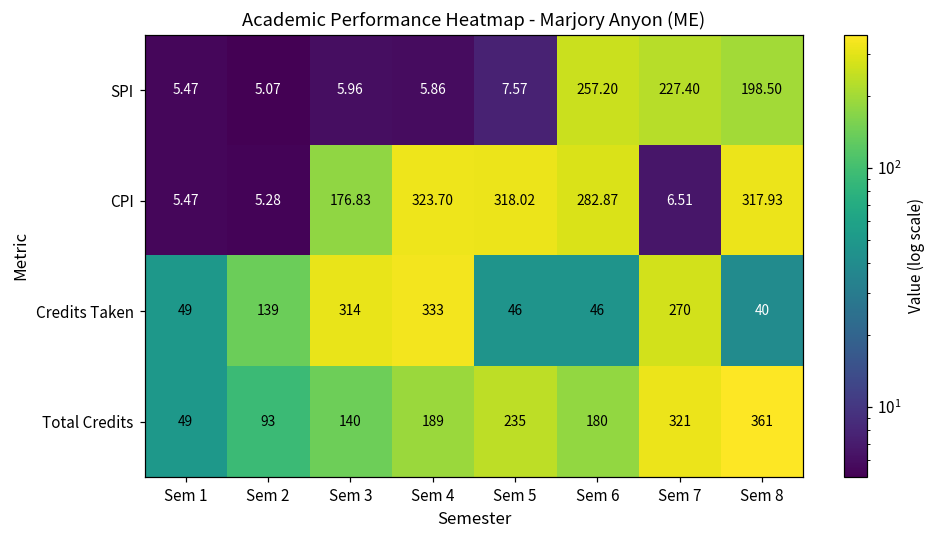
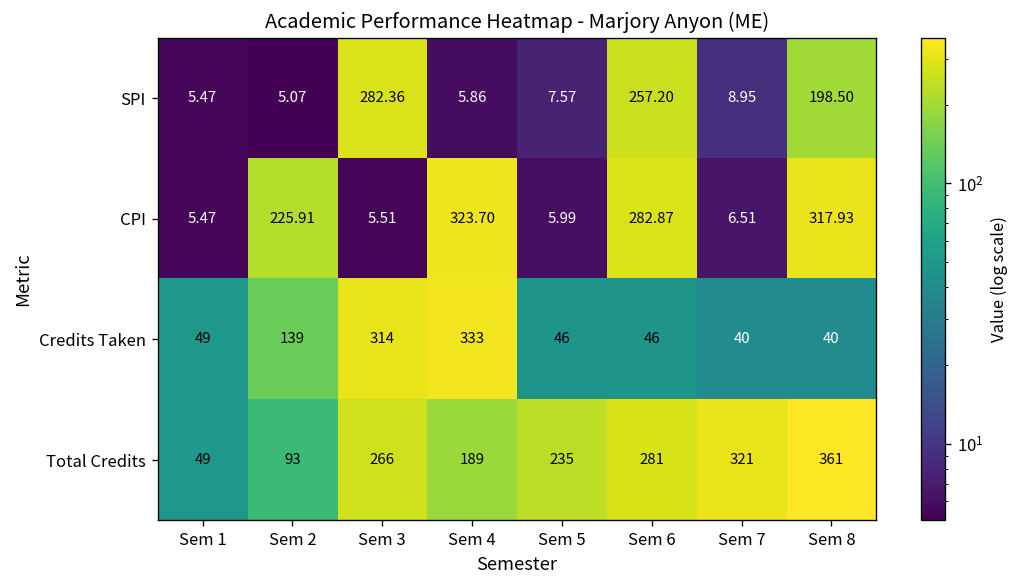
SPI, Sem 3: 5.96 -> 282.36
SPI, Sem 7: 227.40 -> 8.95
CPI, Sem 2: 5.28 -> 225.91
CPI, Sem 3: 176.83 -> 5.51
CPI, Sem 5: 318.02 -> 5.99
Credits Taken, Sem 7: 270 -> 40
Total Credits, Sem 3: 140 -> 266
Total Credits, Sem 6: 180 -> 281
